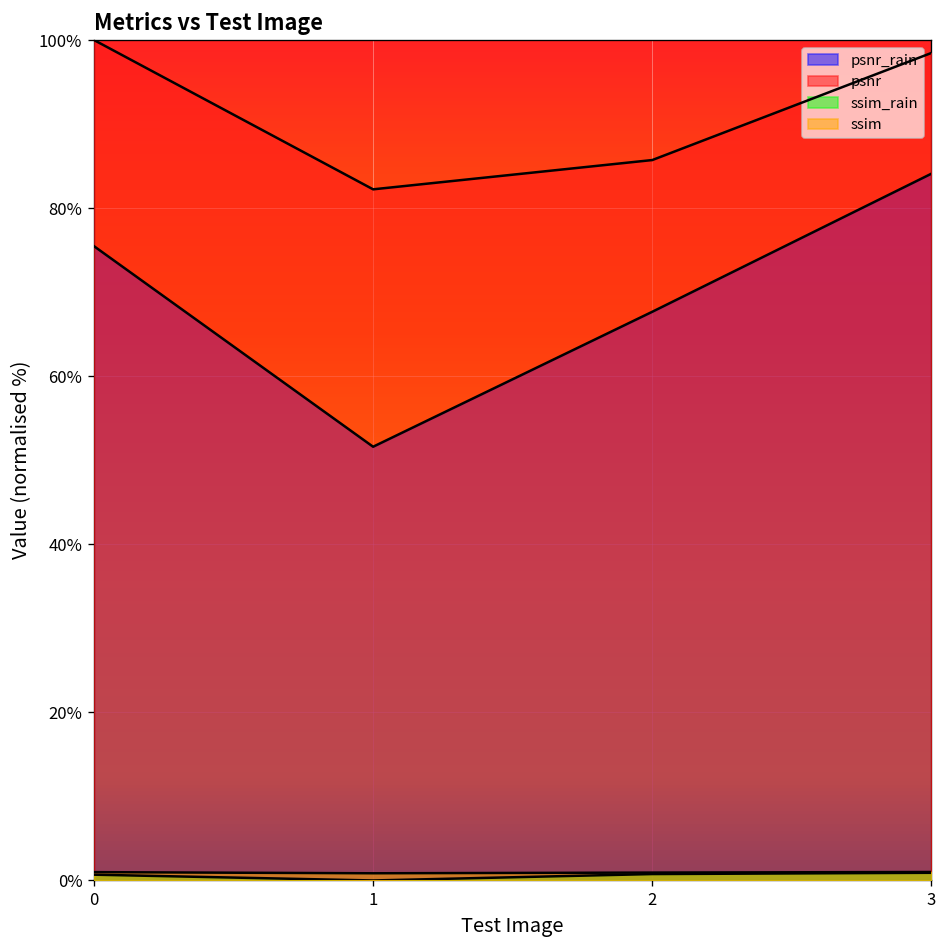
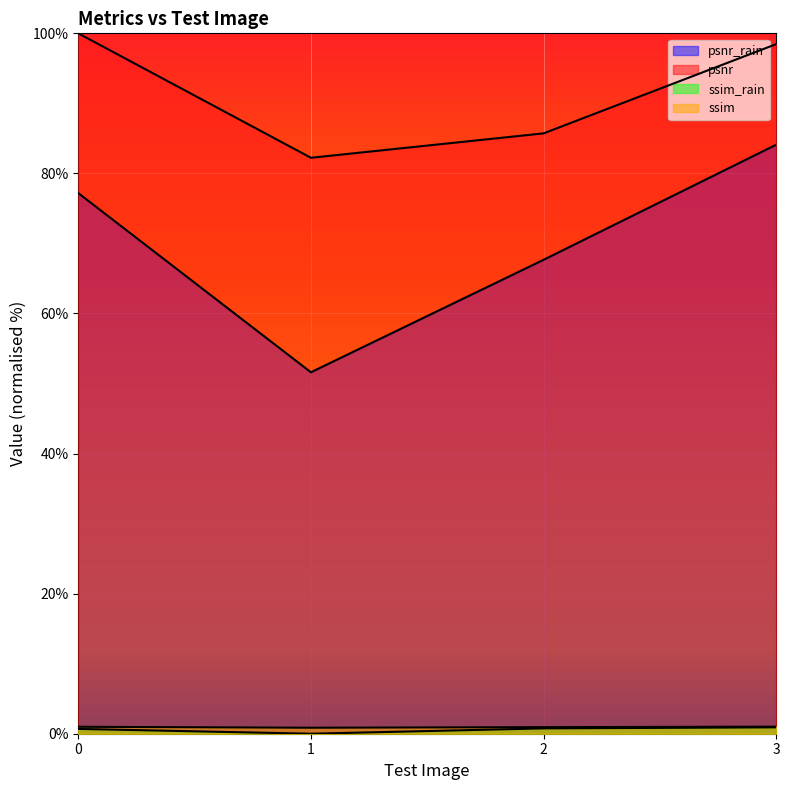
psnr_rain, 0: 75% -> 77%
